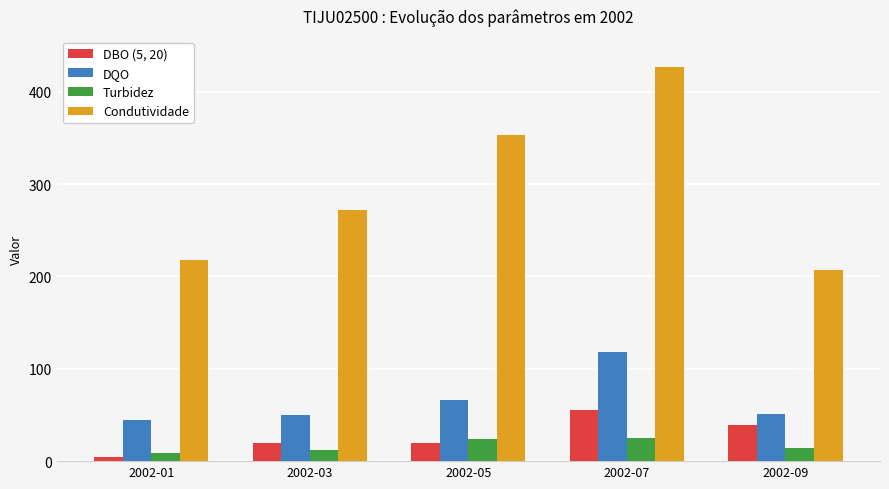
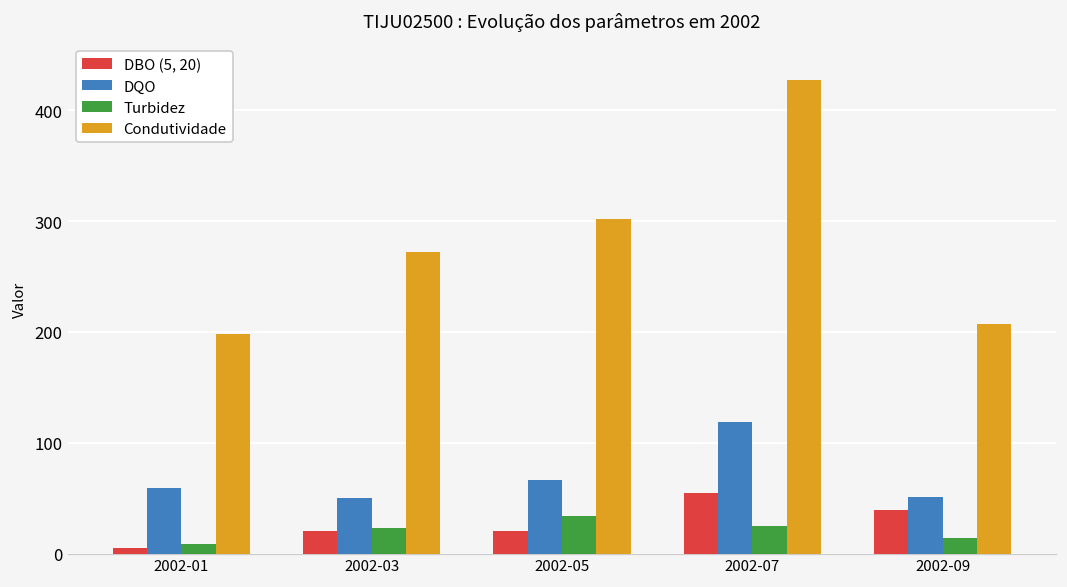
DQO, 2002-01: 50 -> 60
Condutividade, 2002-01: 220 -> 200
Turbidez, 2002-03: 10 -> 20
Turbidez, 2002-05: 20 -> 30
Condutividade, 2002-05: 350 -> 300
